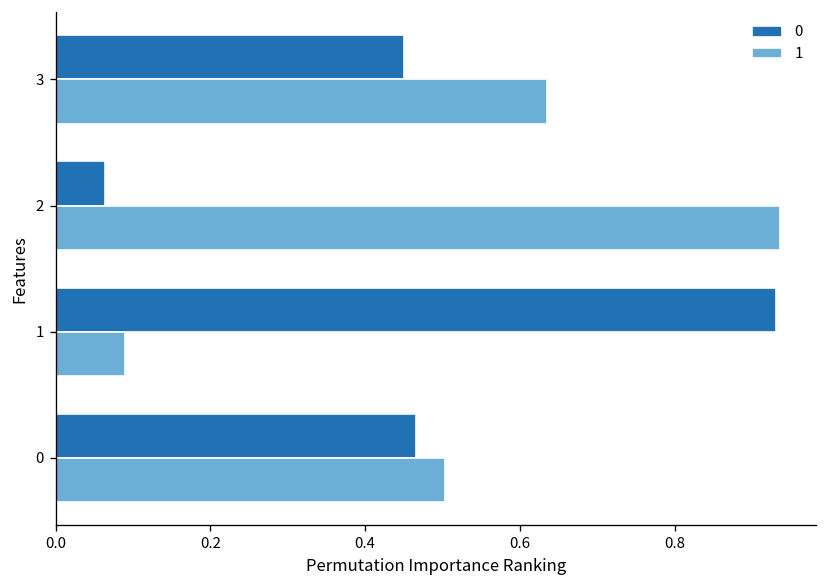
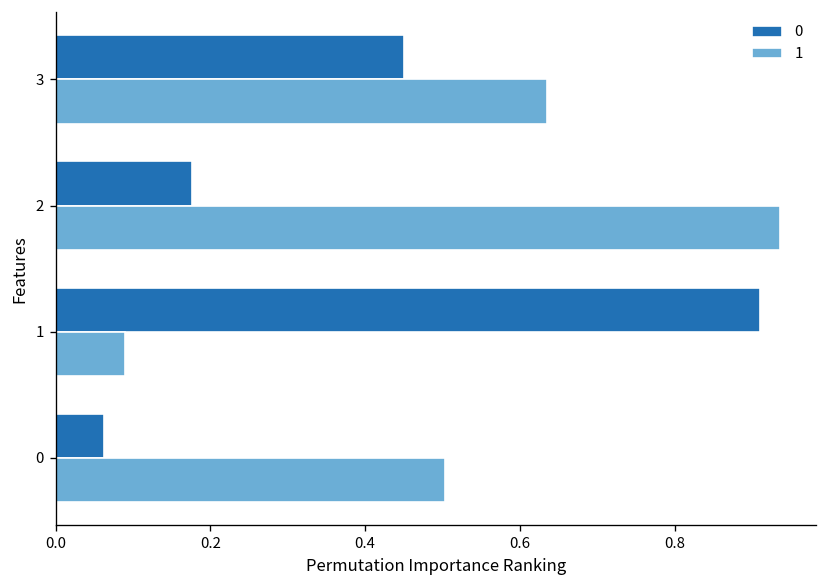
0, 2: 0.06 -> 0.18
0, 1: 0.93 -> 0.91
0, 0: 0.47 -> 0.06
